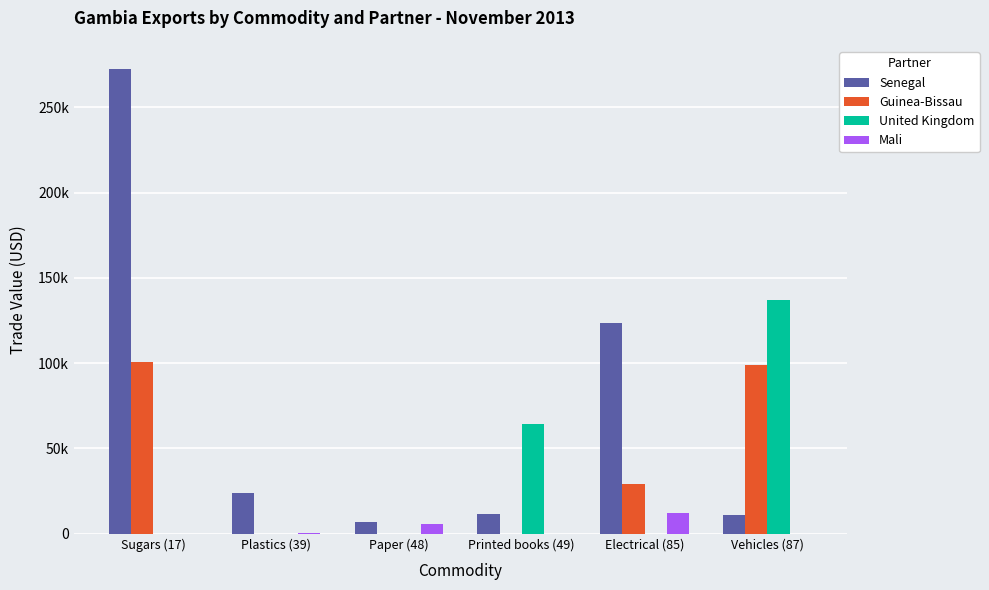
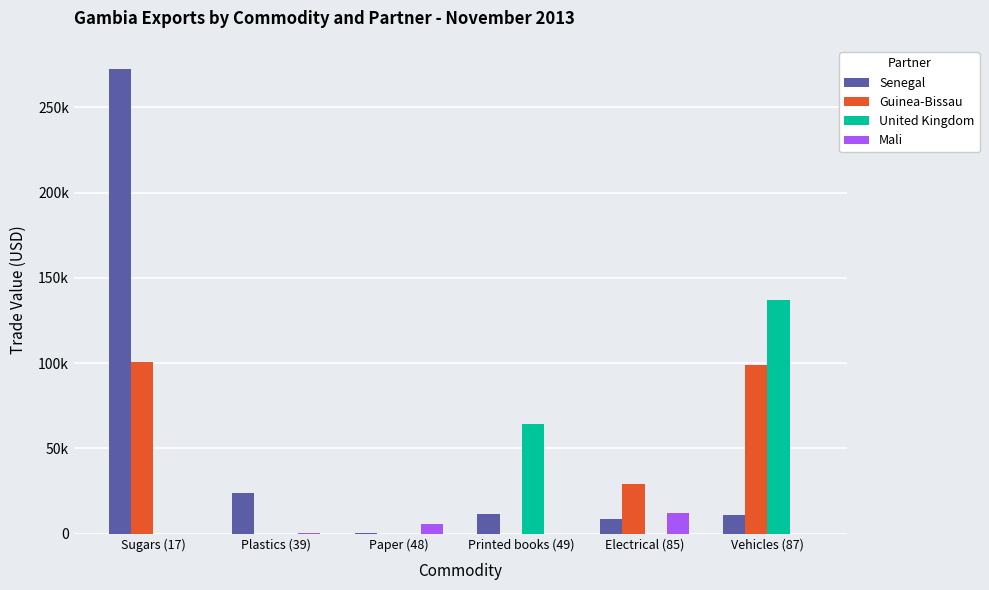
Senegal, Paper (48): 7000 -> 0
Senegal, Electrical (85): 124000 -> 9000
